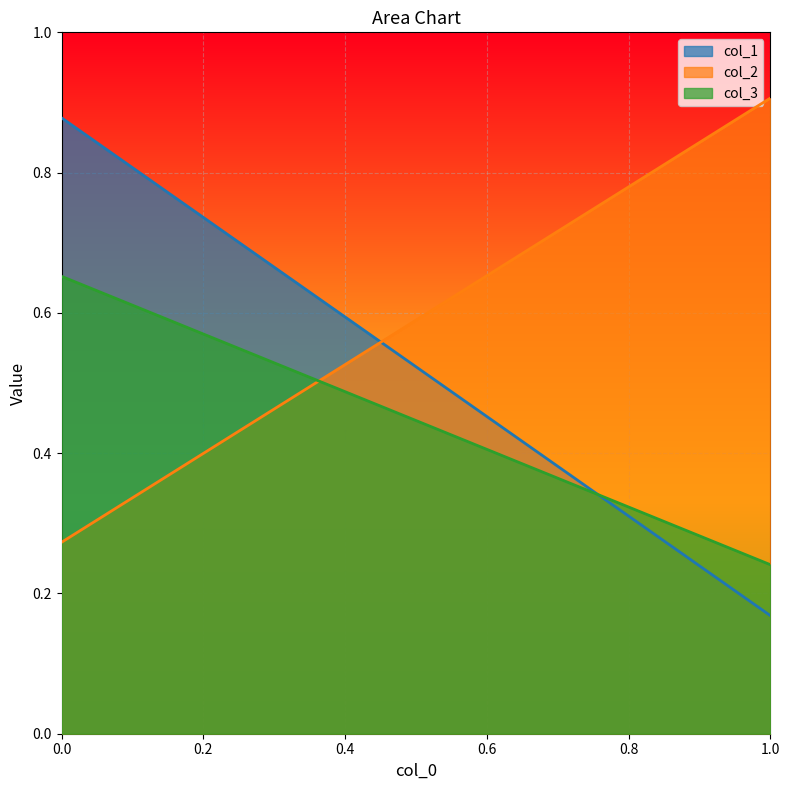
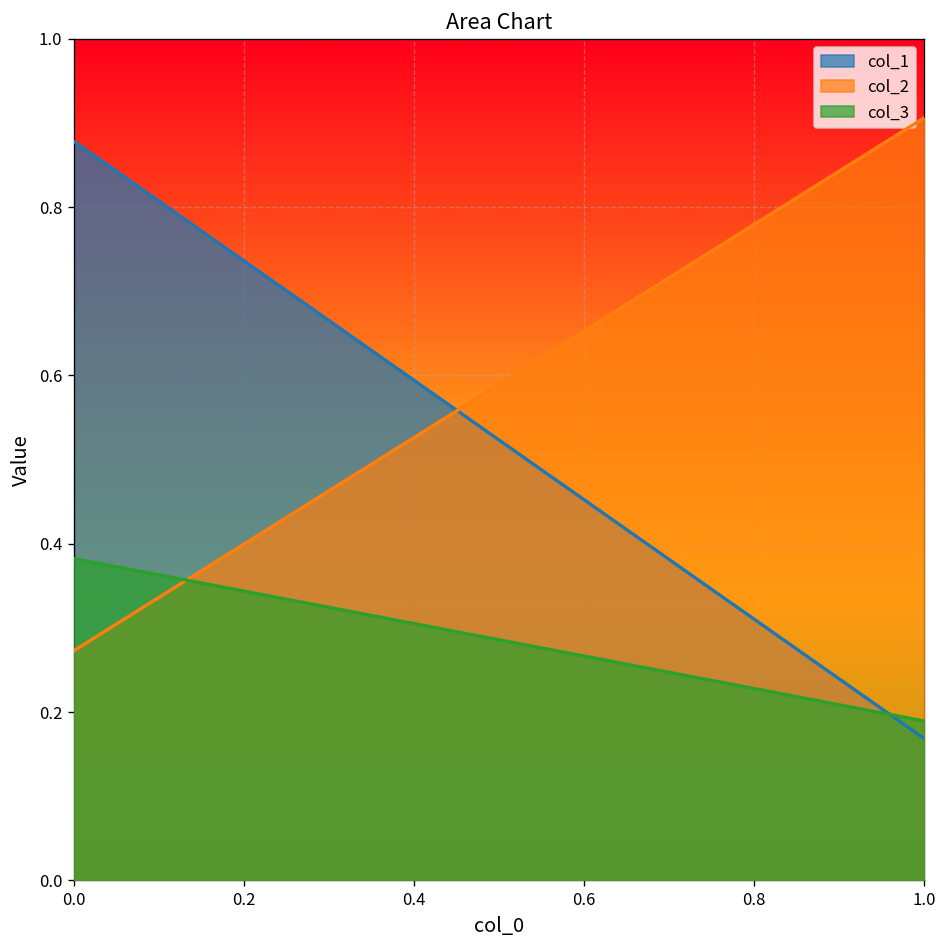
col_3, 0.0: 0.65 -> 0.38
col_3, 1.0: 0.24 -> 0.19
